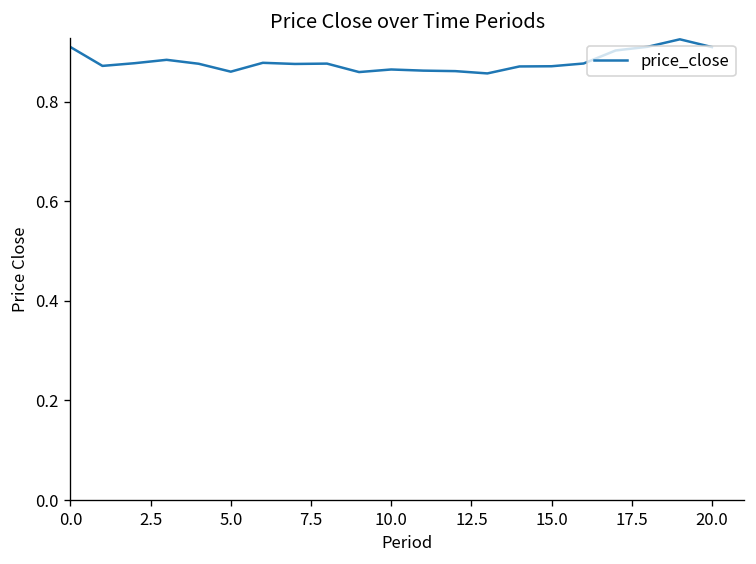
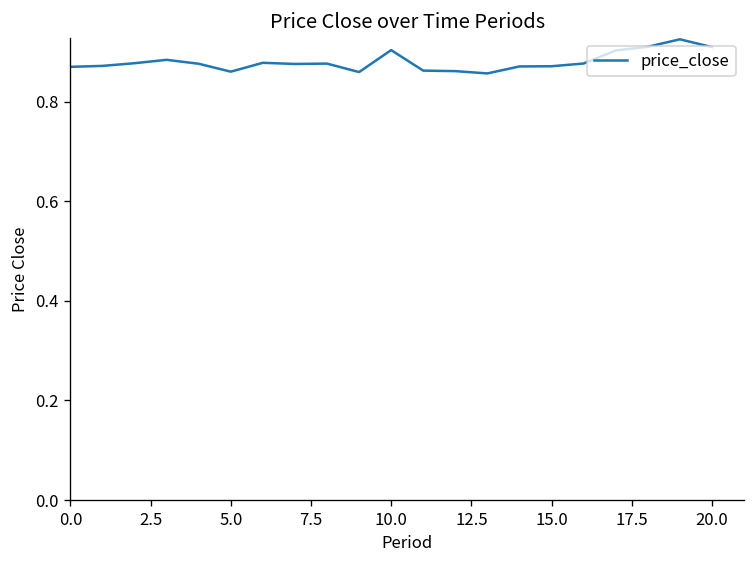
0.0: 0.91 -> 0.87
10.0: 0.86 -> 0.90
